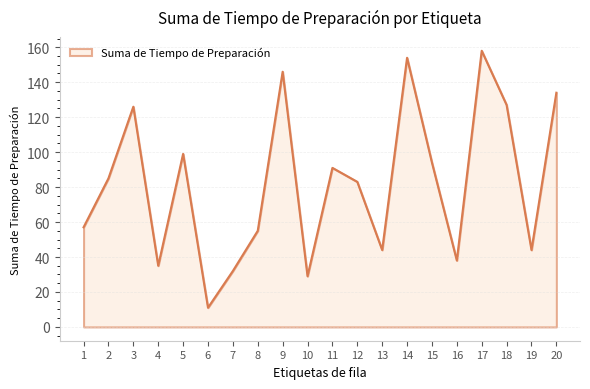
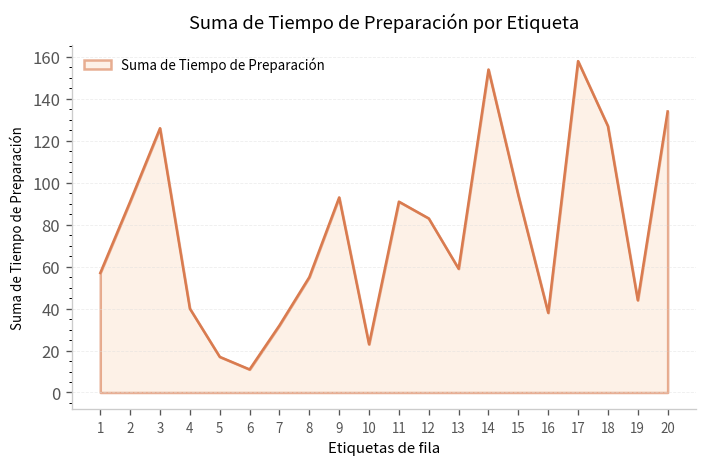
2: 85 -> 91
4: 35 -> 40
5: 99 -> 17
9: 146 -> 93
10: 29 -> 23
13: 44 -> 59
